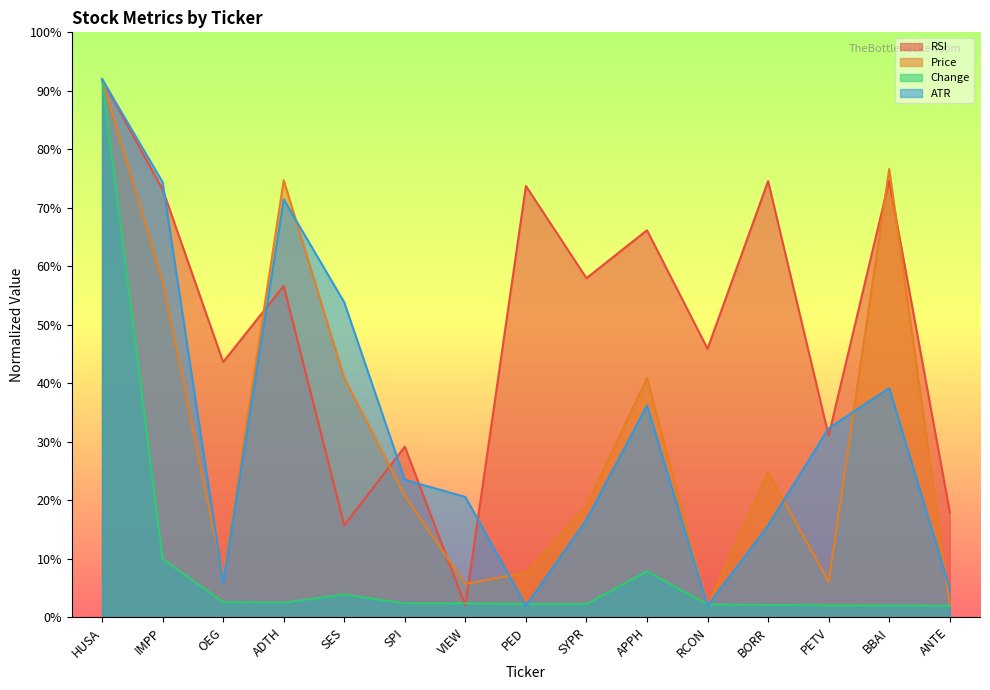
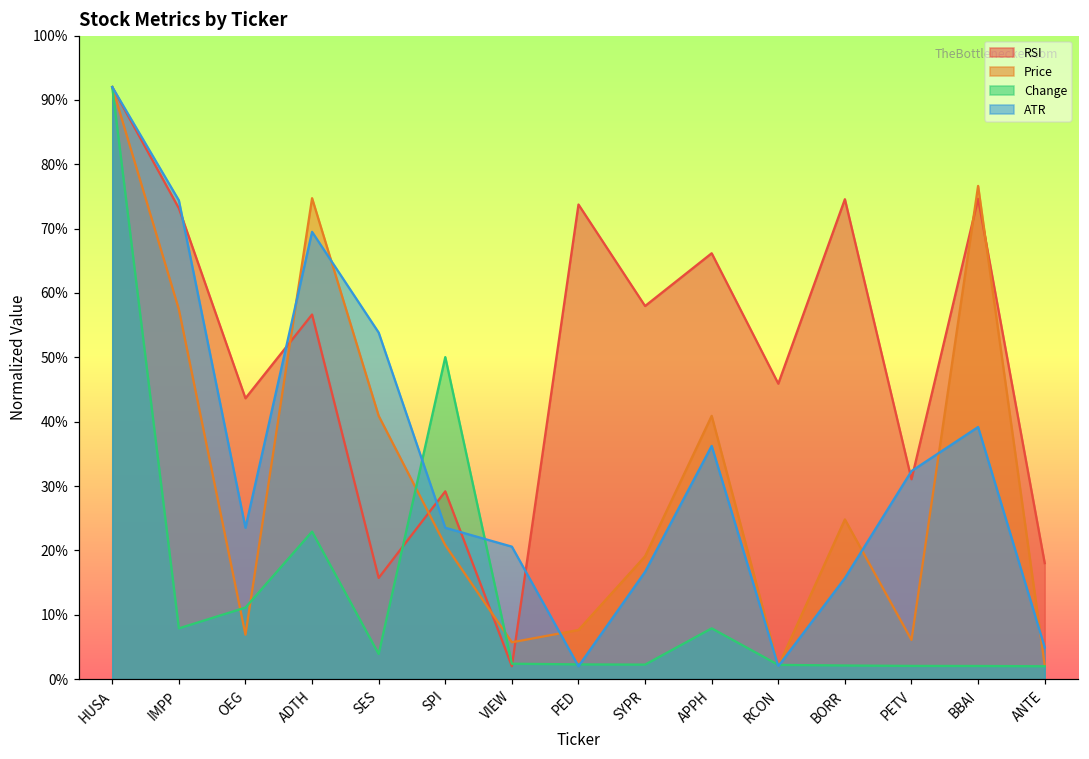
Change, IMPP: 10% -> 8%
Change, OEG: 3% -> 11%
ATR, OEG: 6% -> 24%
Change, ADTH: 3% -> 23%
ATR, ADTH: 71% -> 70%
Change, SPI: 2% -> 50%
